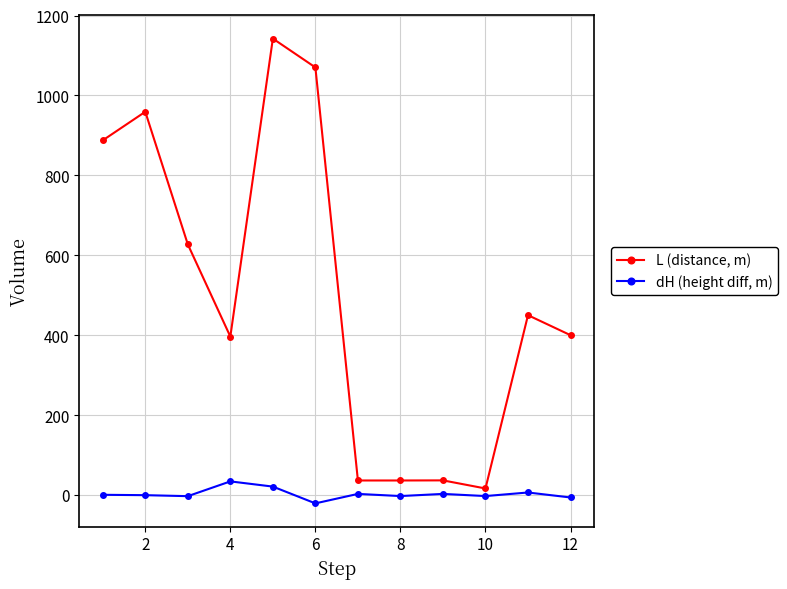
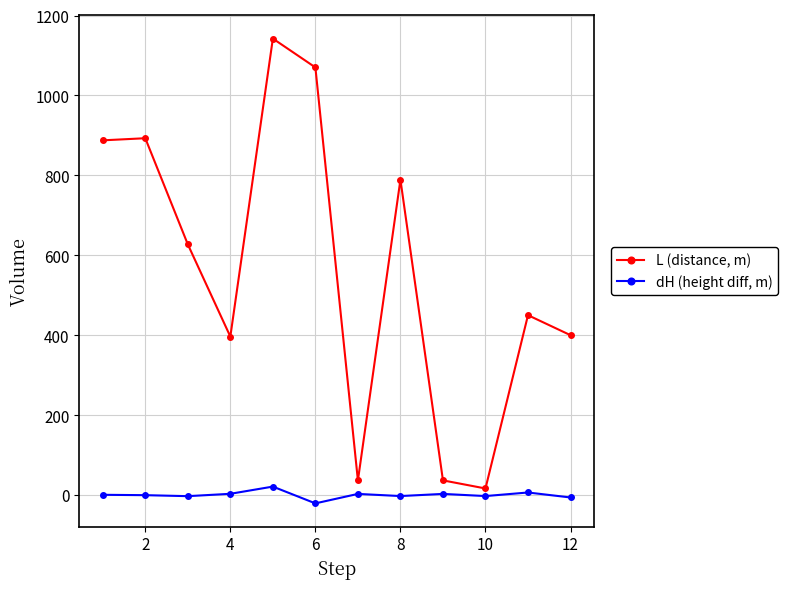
L (distance, m), 2: 960 -> 890
dH (height diff, m), 4: 30 -> 0
L (distance, m), 8: 40 -> 790
